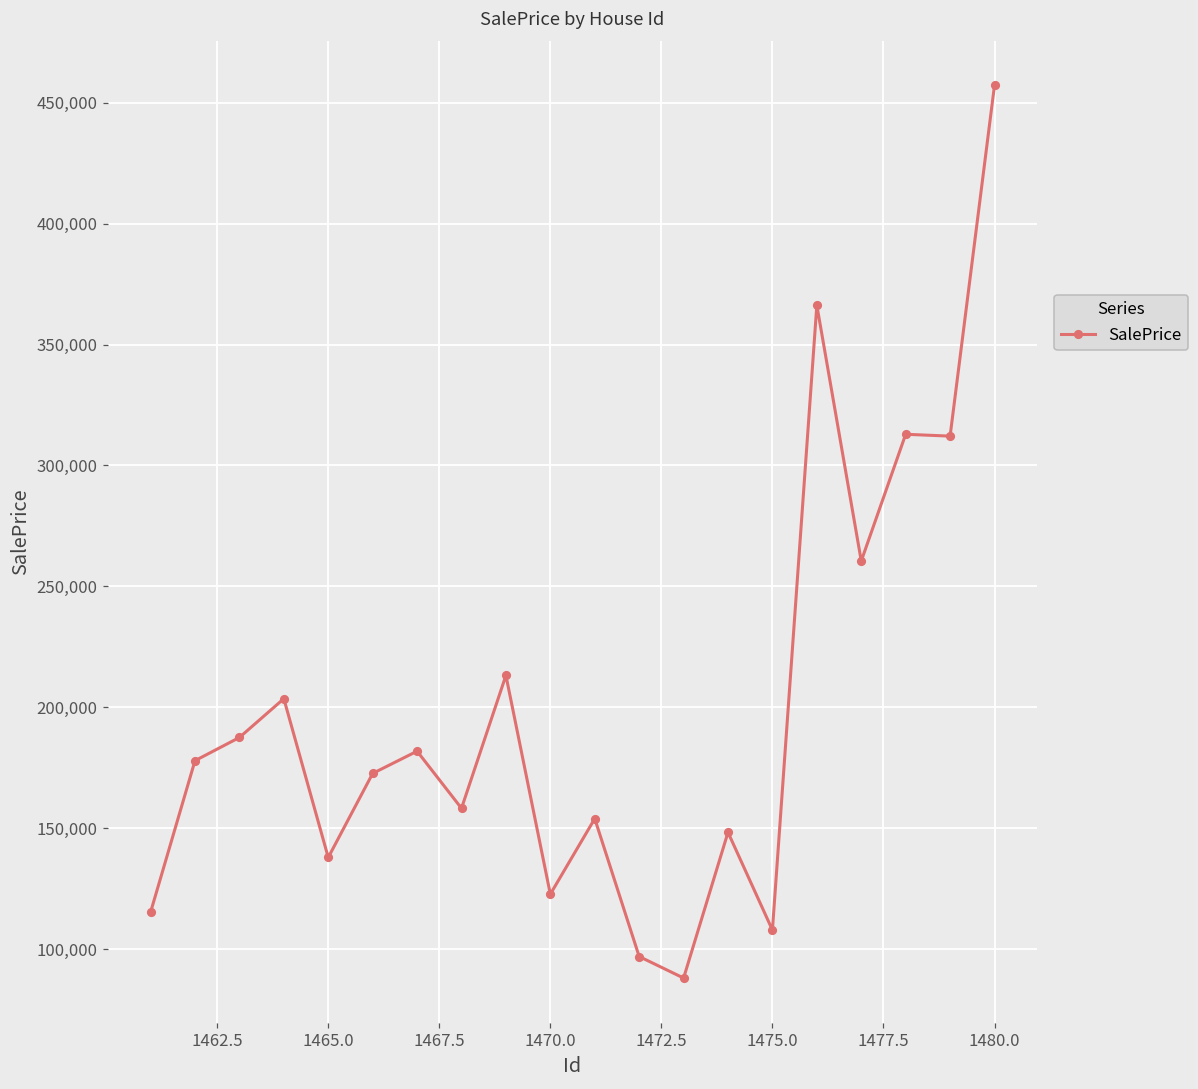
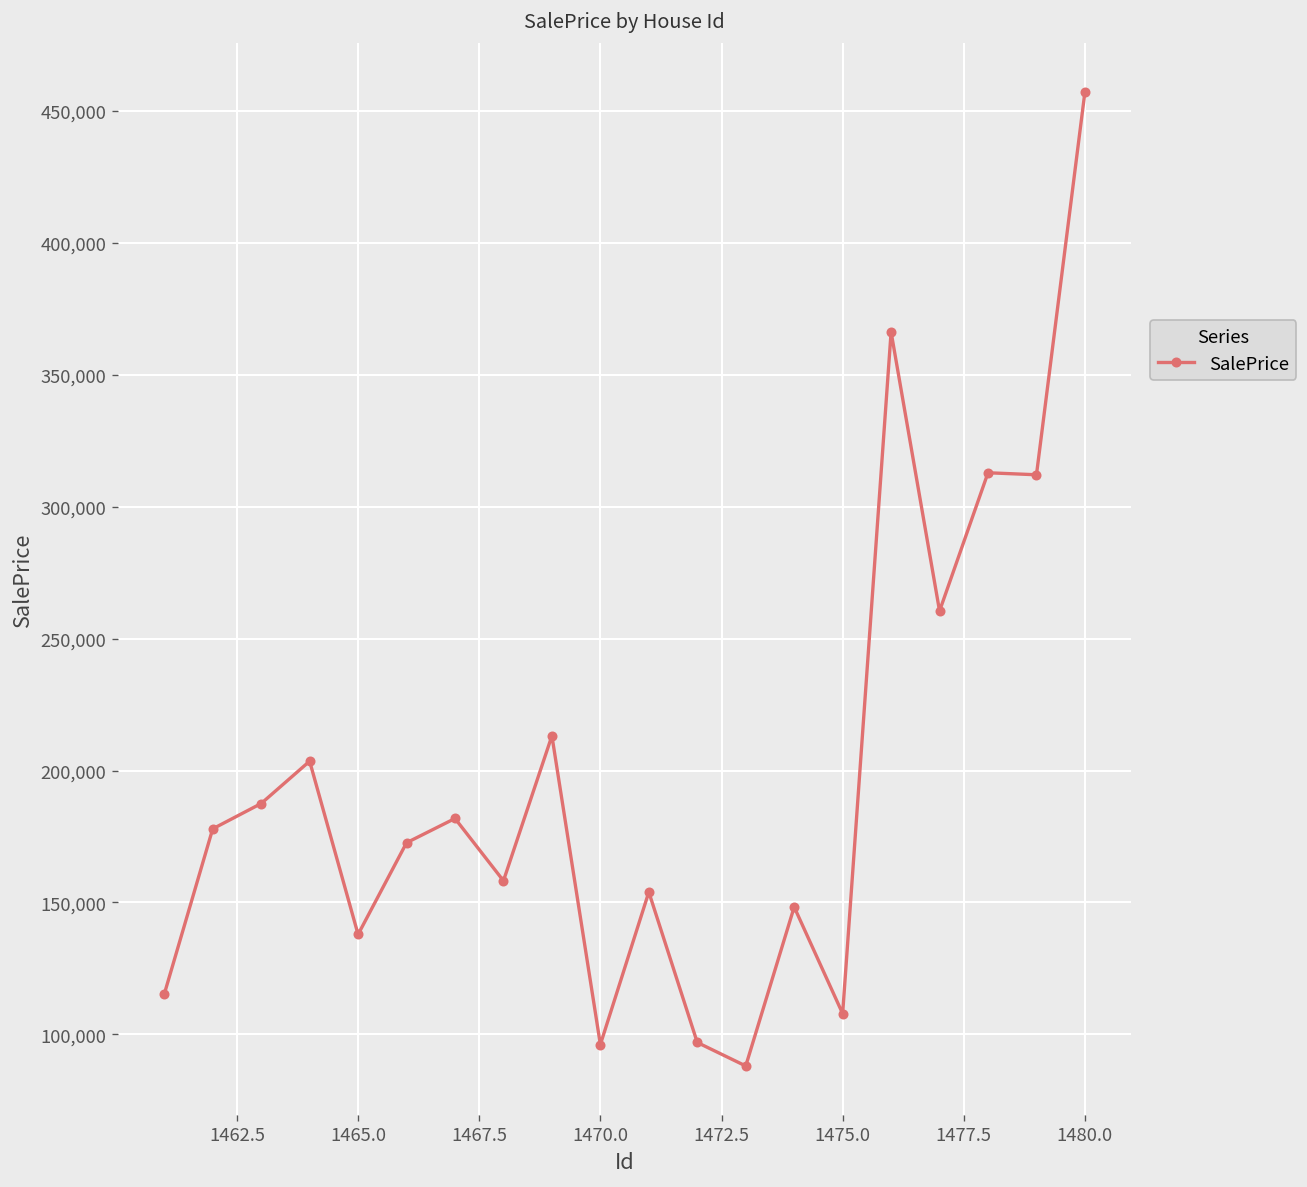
1470.0: 123,000 -> 96,000
